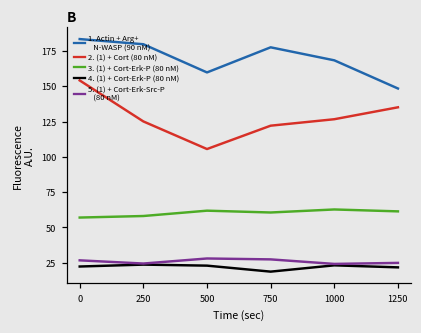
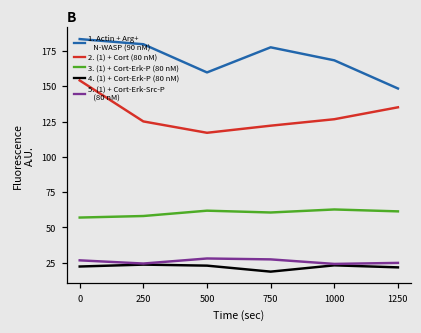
2. (1) + Cort (80 nM), 500: 106 -> 117
